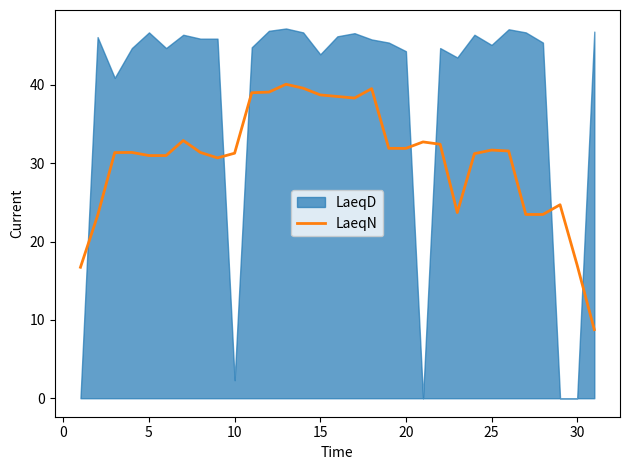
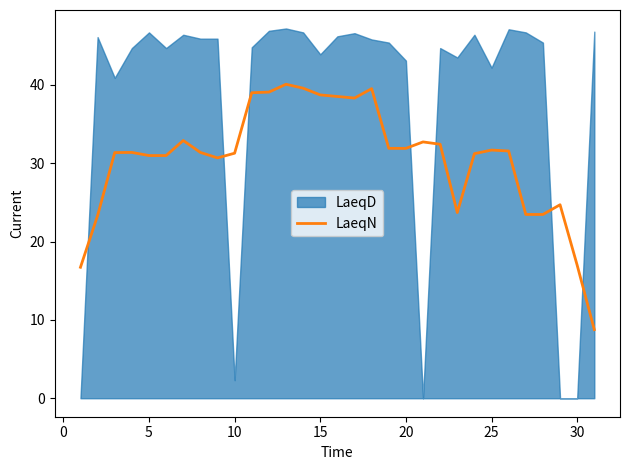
LaeqD, 20: 44 -> 43
LaeqD, 25: 45 -> 42
